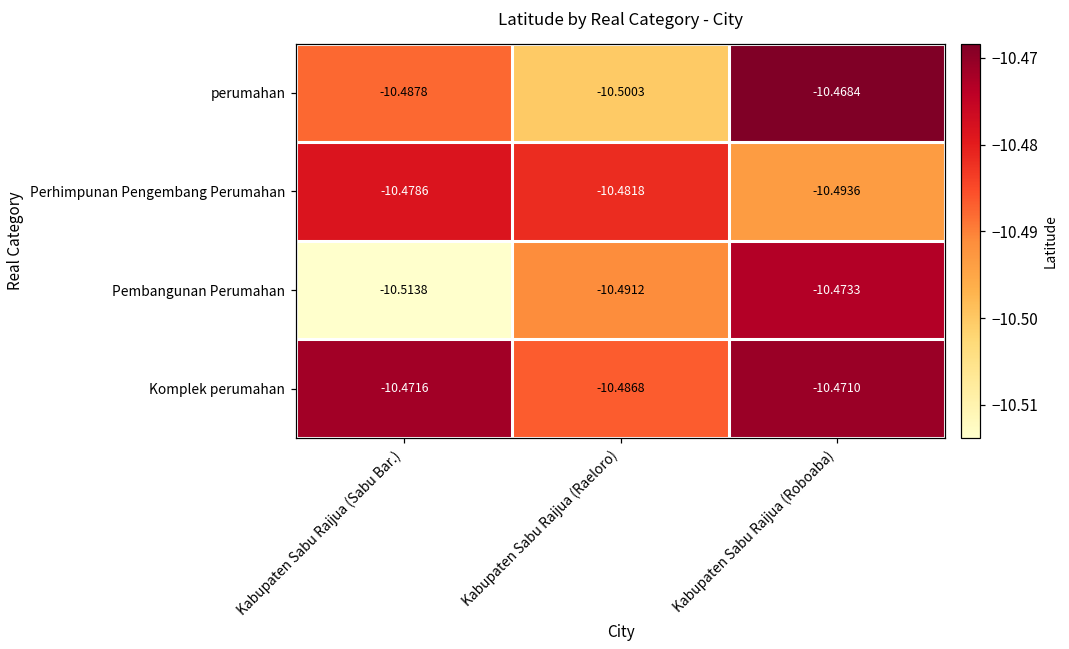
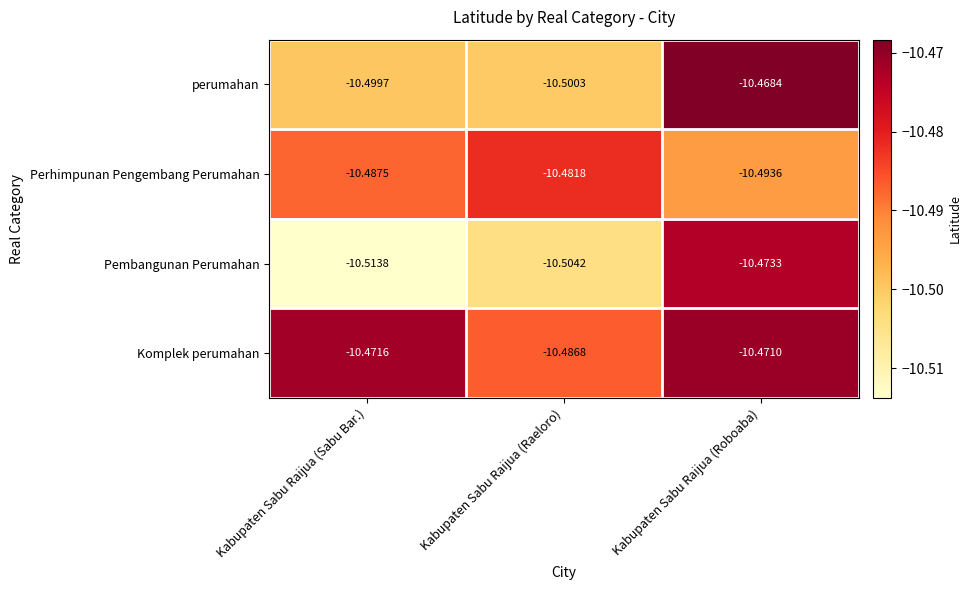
perumahan, Kabupaten Sabu Raijua (Sabu Bar.): -10.4878 -> -10.4997
Perhimpunan Pengembang Perumahan, Kabupaten Sabu Raijua (Sabu Bar.): -10.4786 -> -10.4875
Pembangunan Perumahan, Kabupaten Sabu Raijua (Raeloro): -10.4912 -> -10.5042
